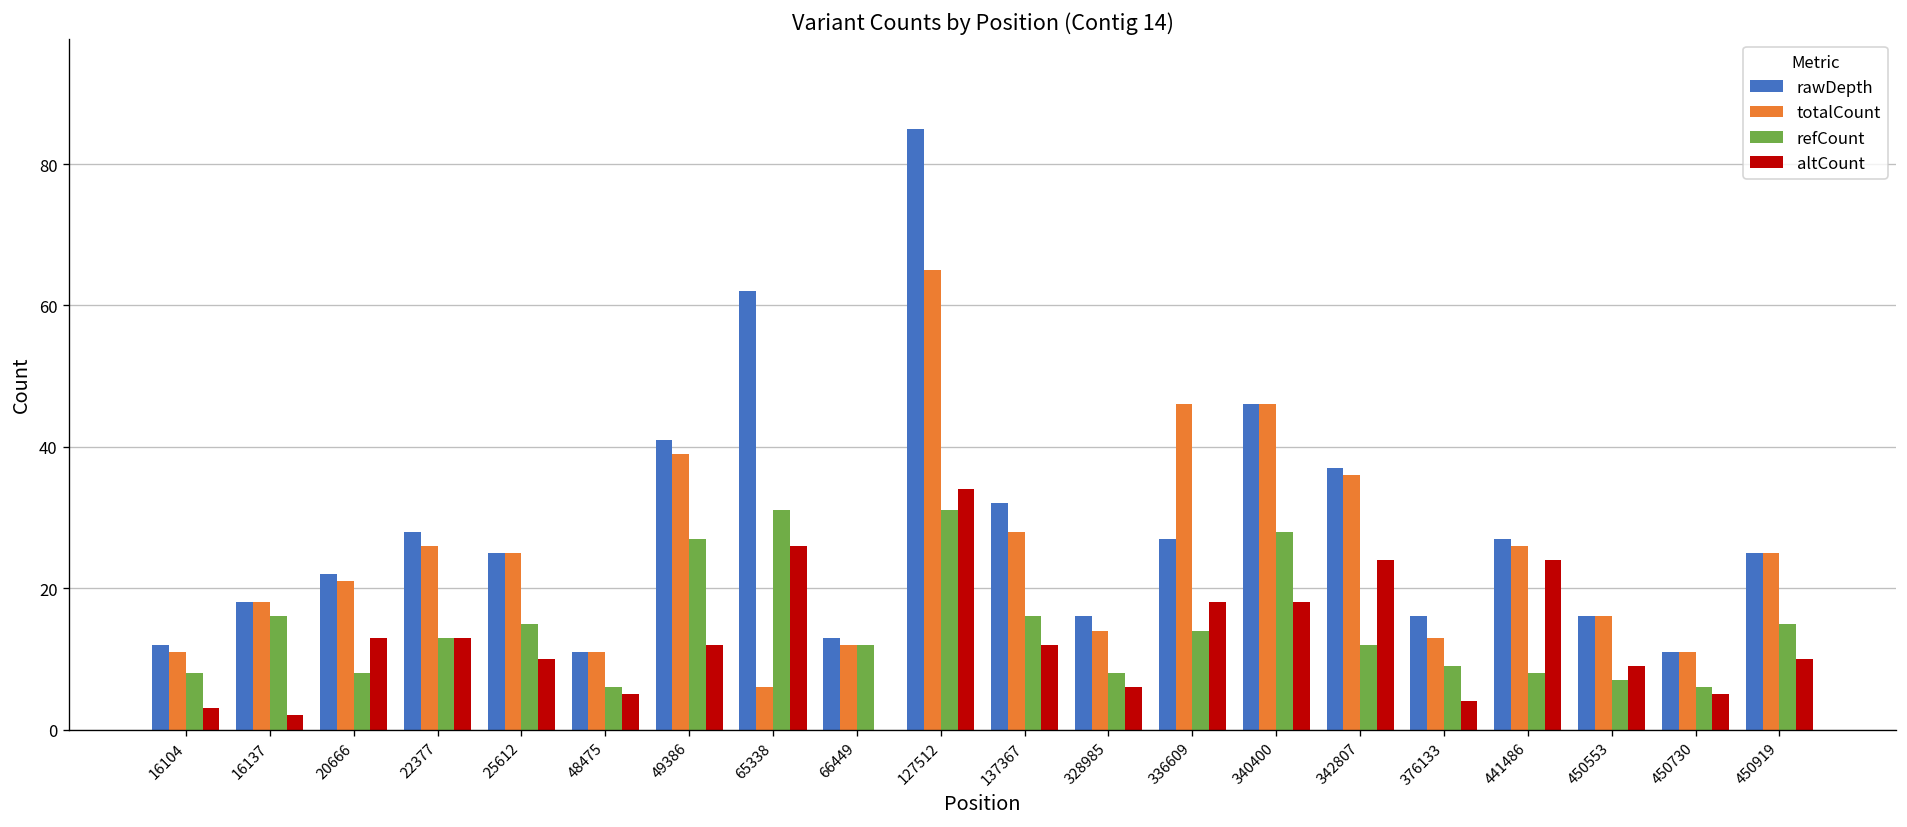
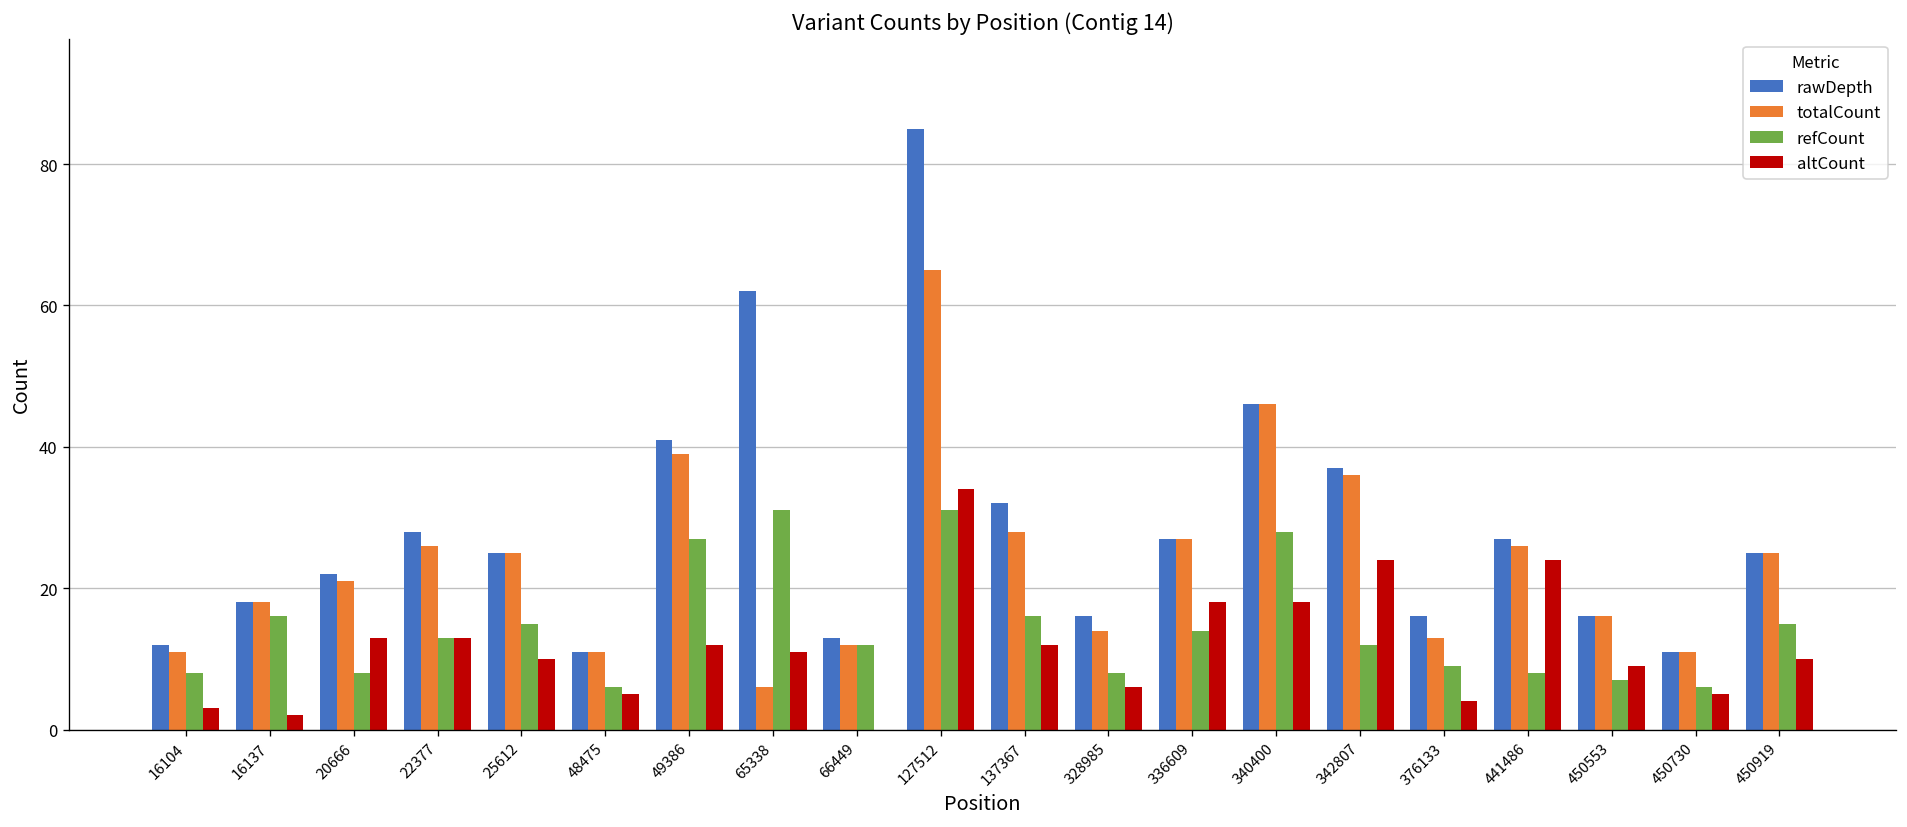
altCount, 65338: 26 -> 11
totalCount, 336609: 46 -> 27
